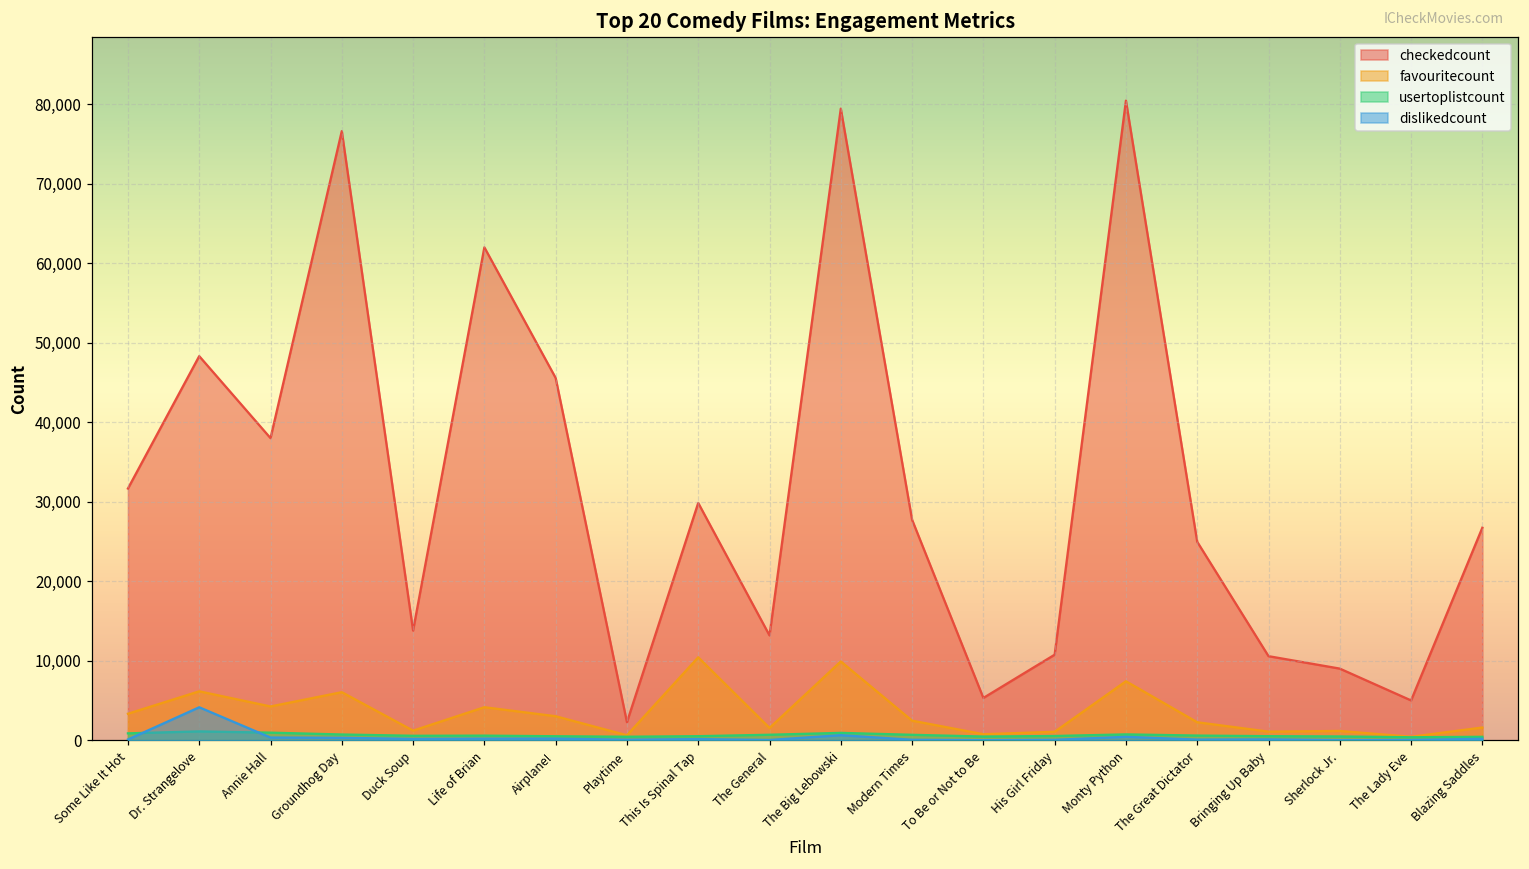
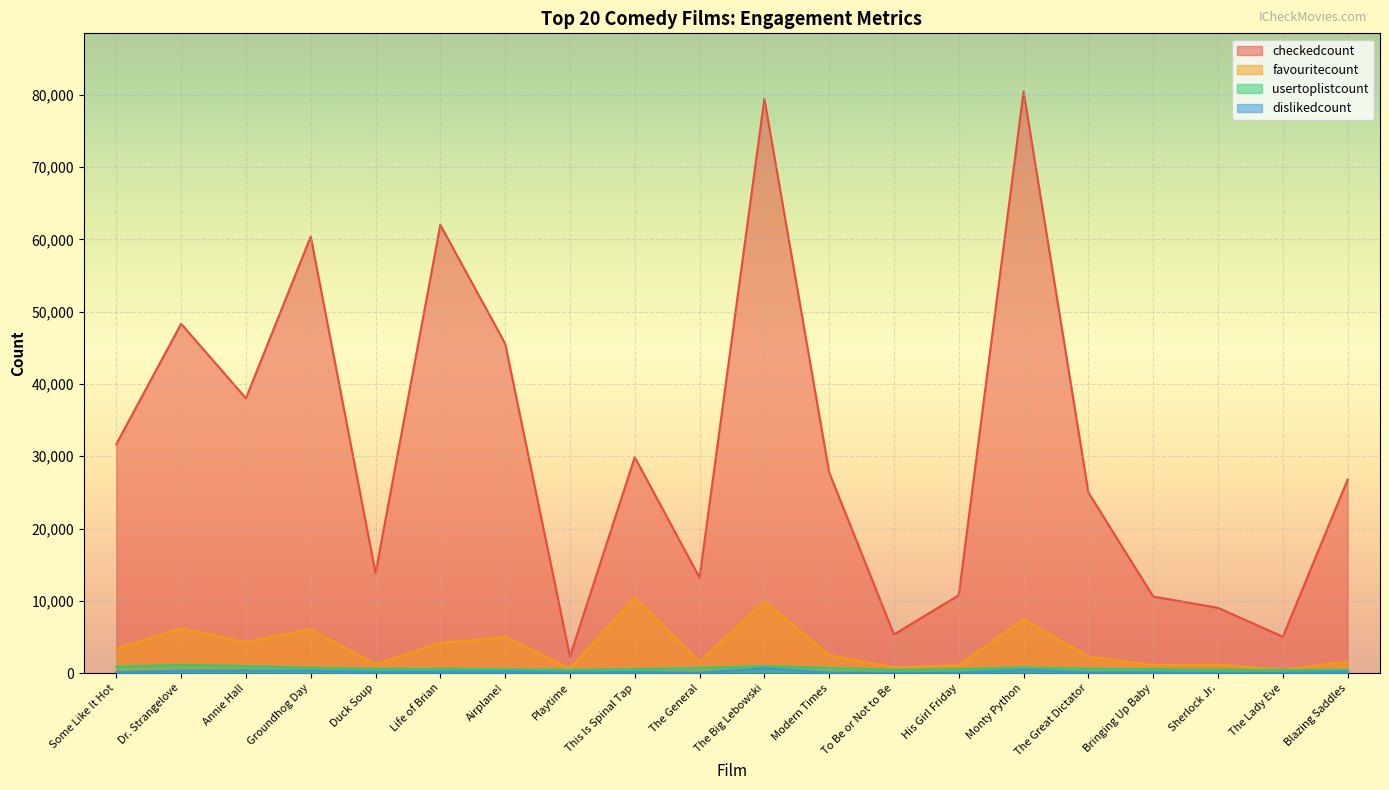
dislikedcount, Dr. Strangelove: 4,000 -> 0
checkedcount, Groundhog Day: 77,000 -> 60,000
favouritecount, Airplane!: 3,000 -> 5,000
